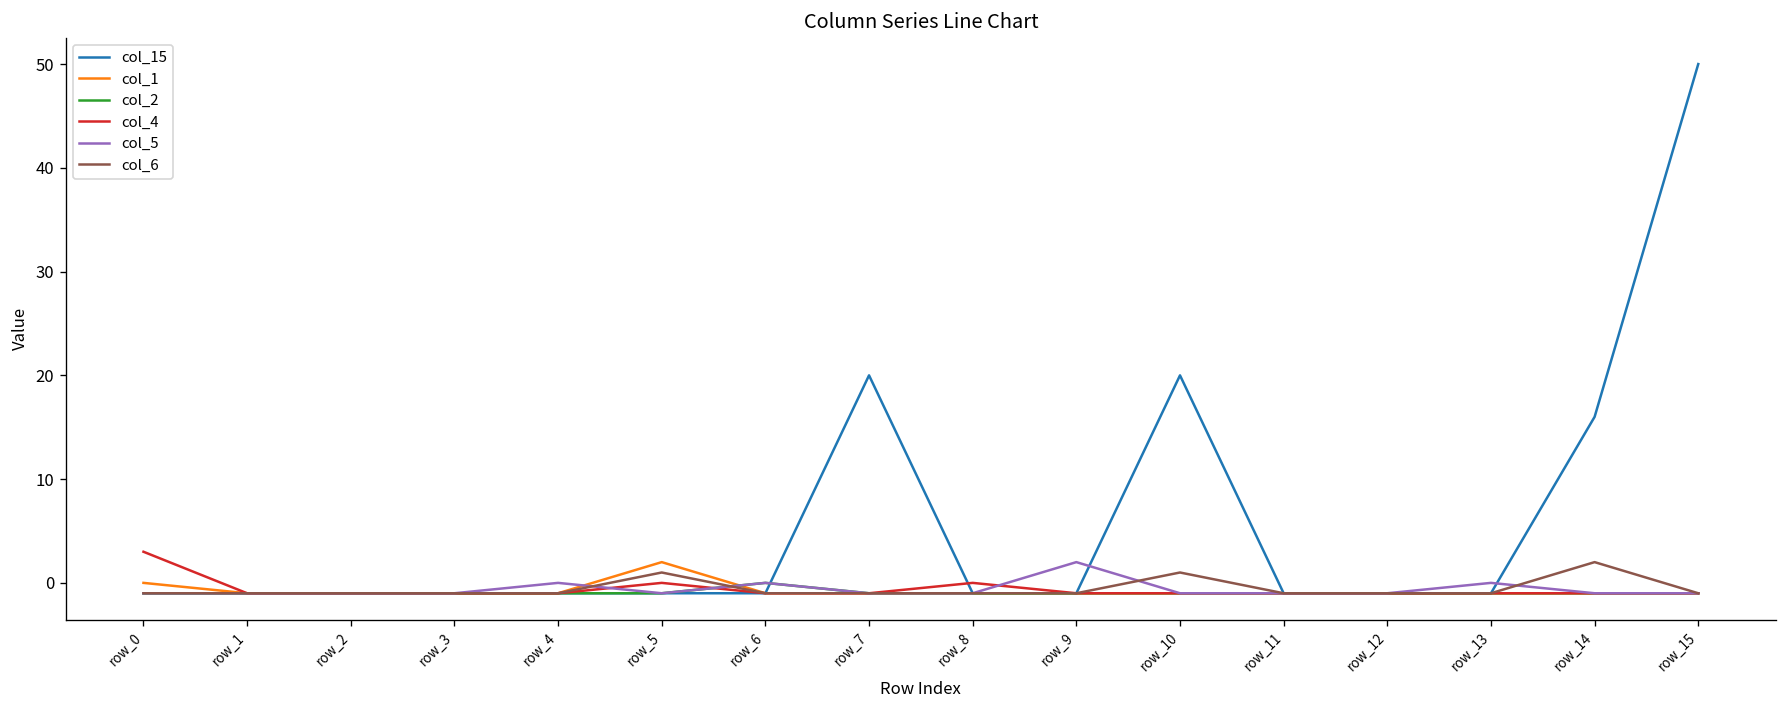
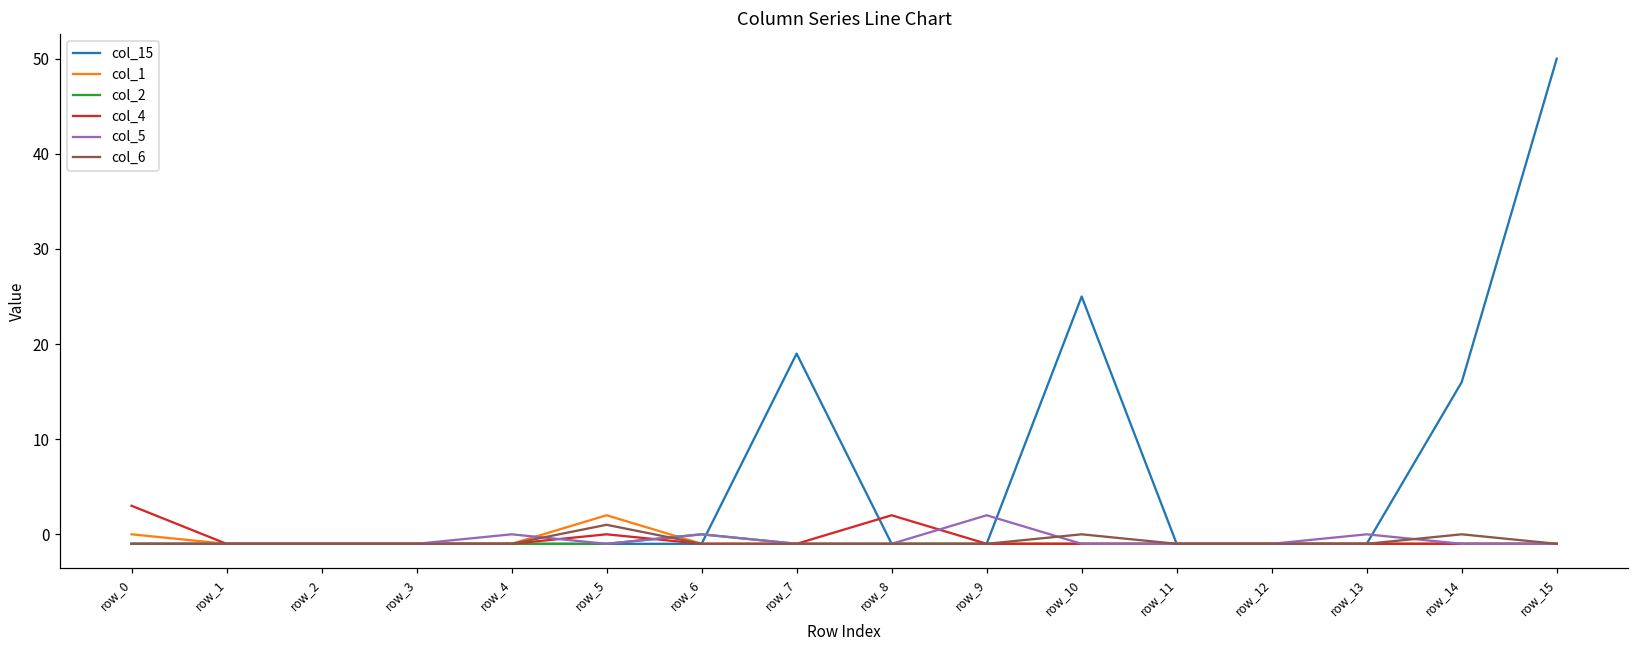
col_15, row_7: 20 -> 19
col_4, row_8: 0 -> 2
col_15, row_10: 20 -> 25
col_6, row_10: 1 -> 0
col_6, row_14: 2 -> 0
